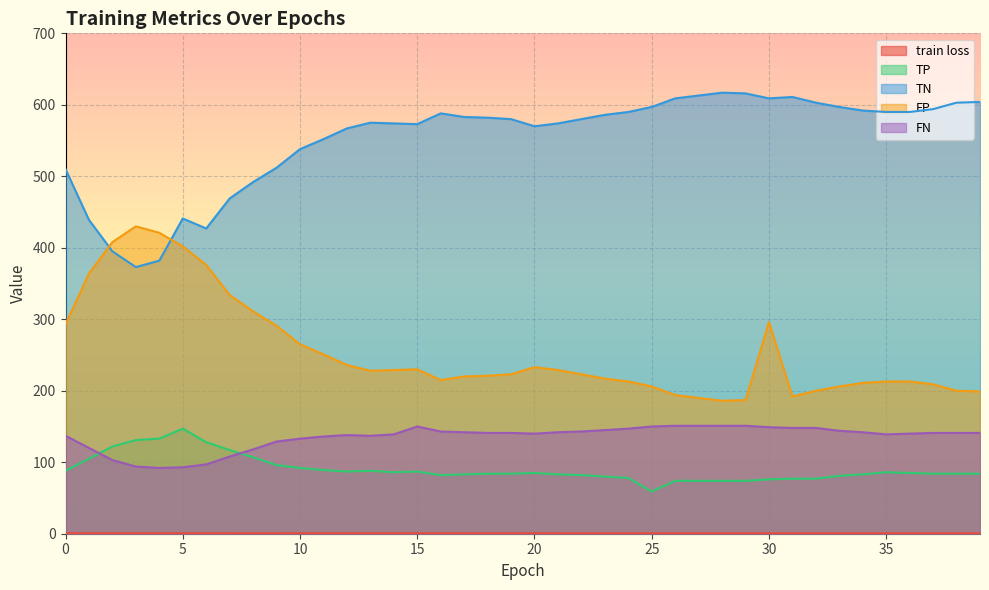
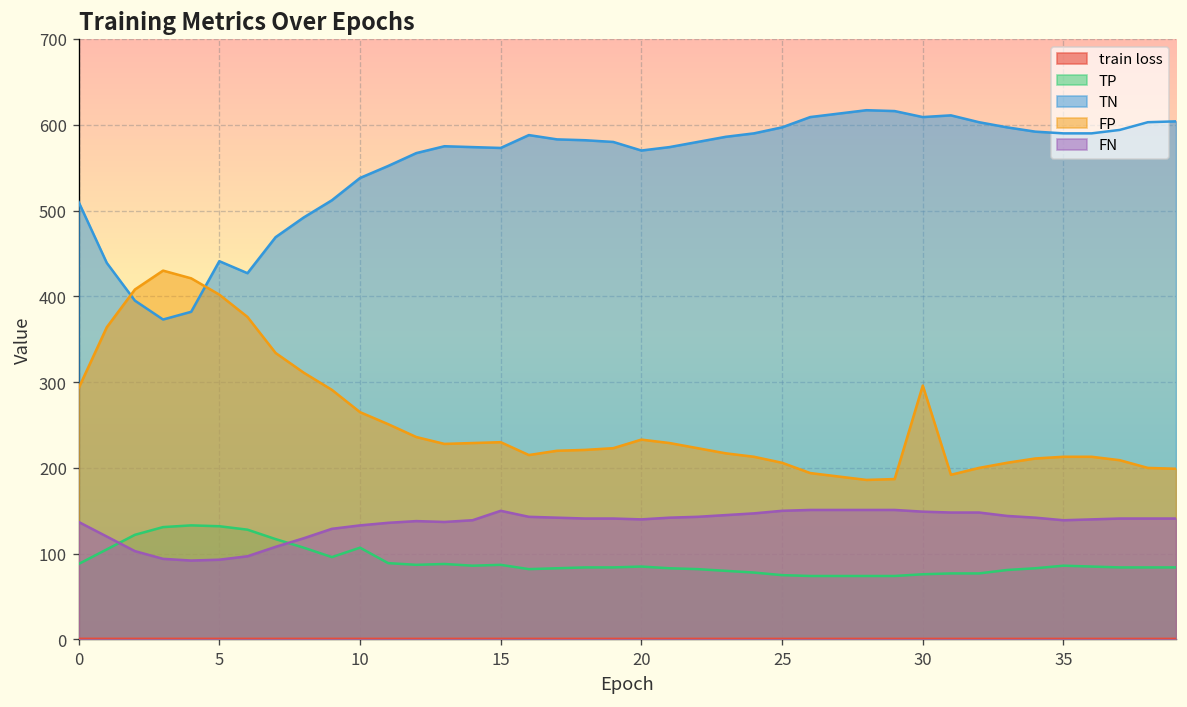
TP, 5: 150 -> 130
TP, 10: 90 -> 110
TP, 25: 60 -> 80
